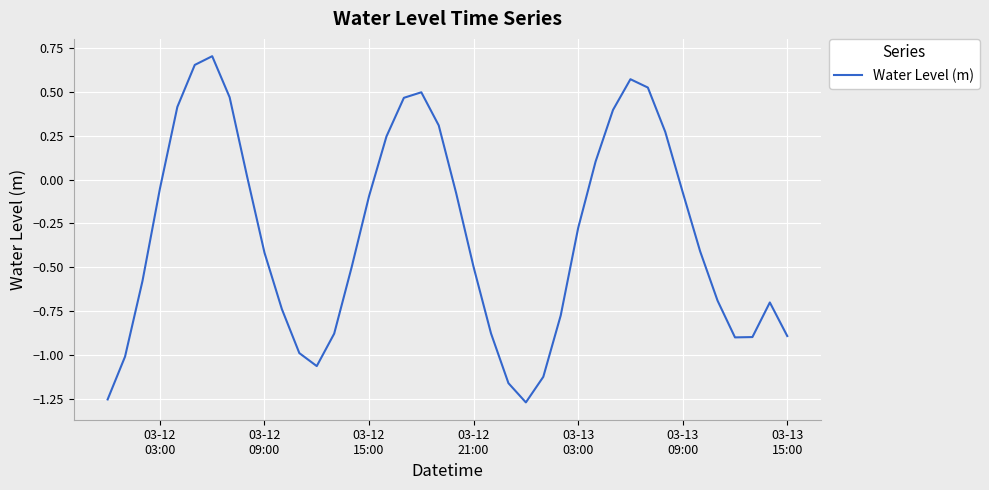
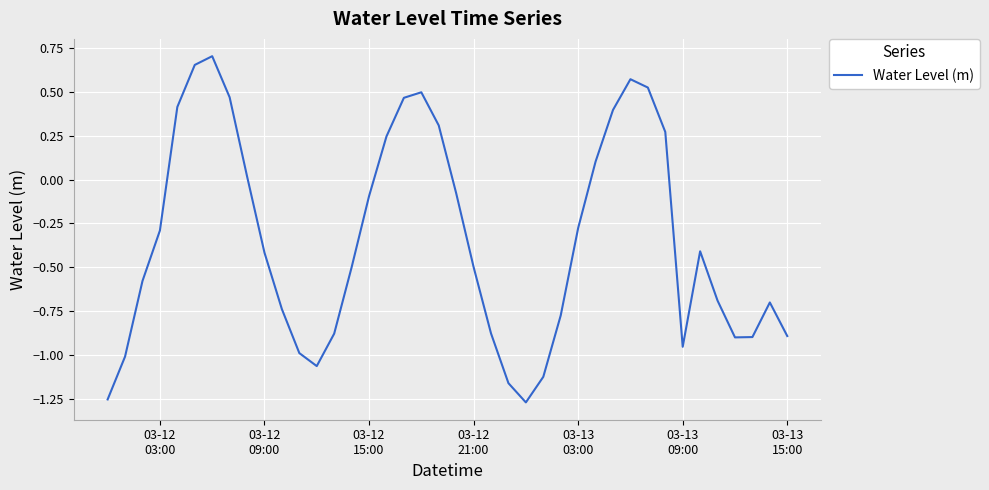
03-12 03:00: -0.05 -> -0.29
03-13 09:00: -0.07 -> -0.95
